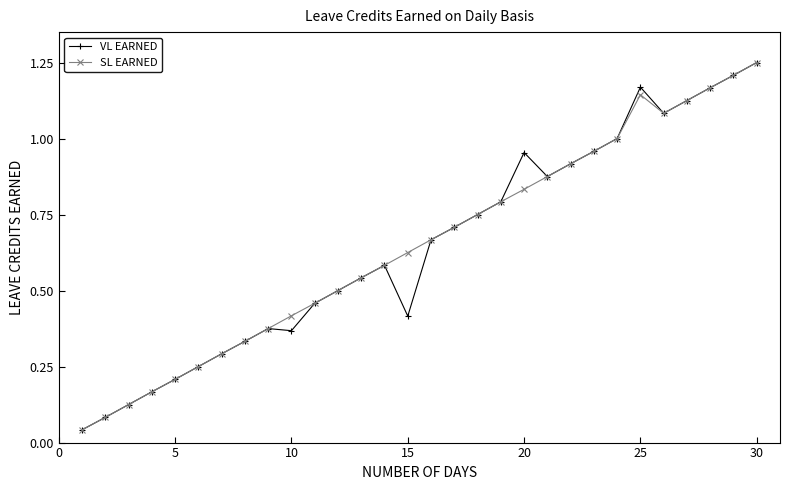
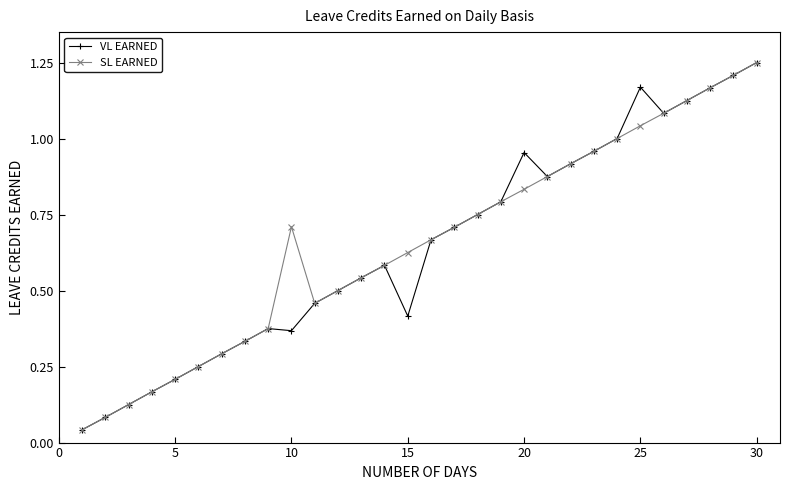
SL EARNED, 10: 0.42 -> 0.71
SL EARNED, 25: 1.14 -> 1.04
